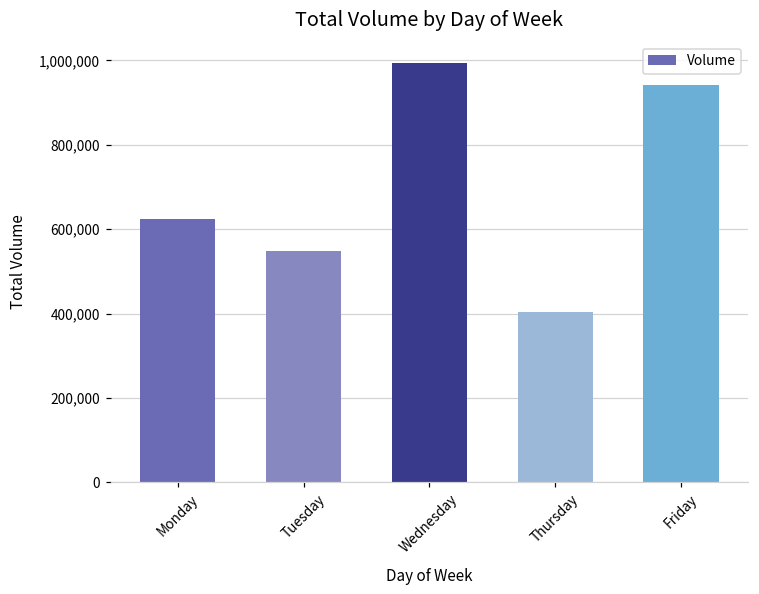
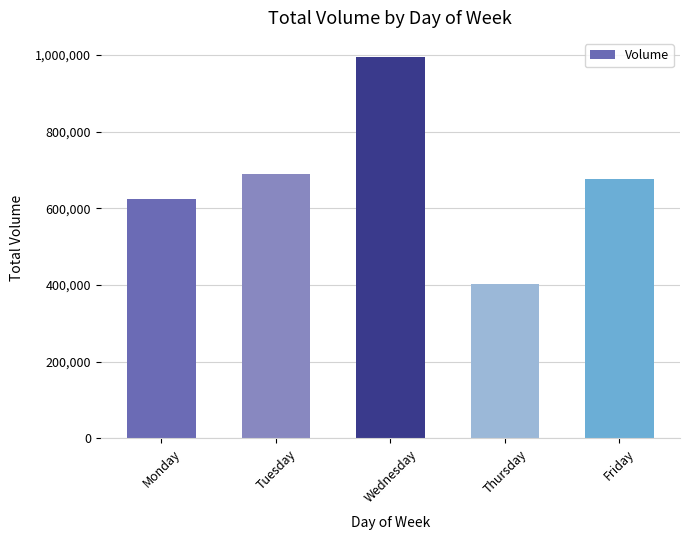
Tuesday: 550,000 -> 690,000
Friday: 940,000 -> 680,000
